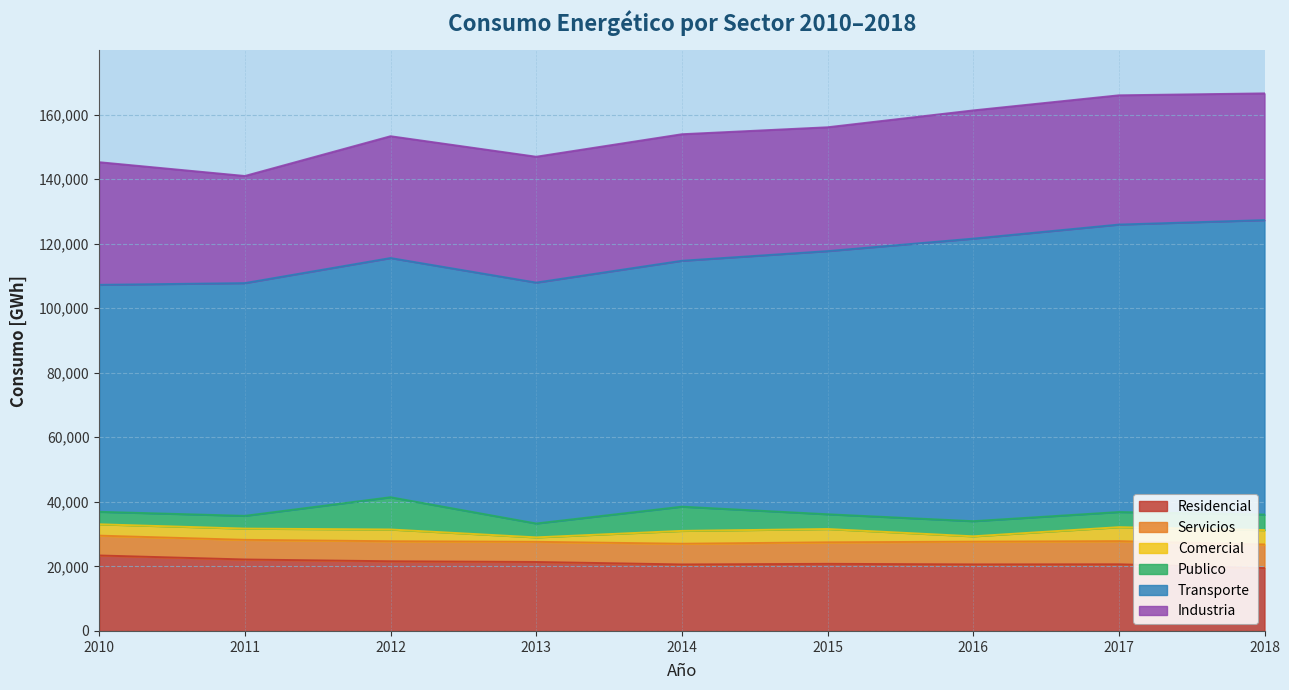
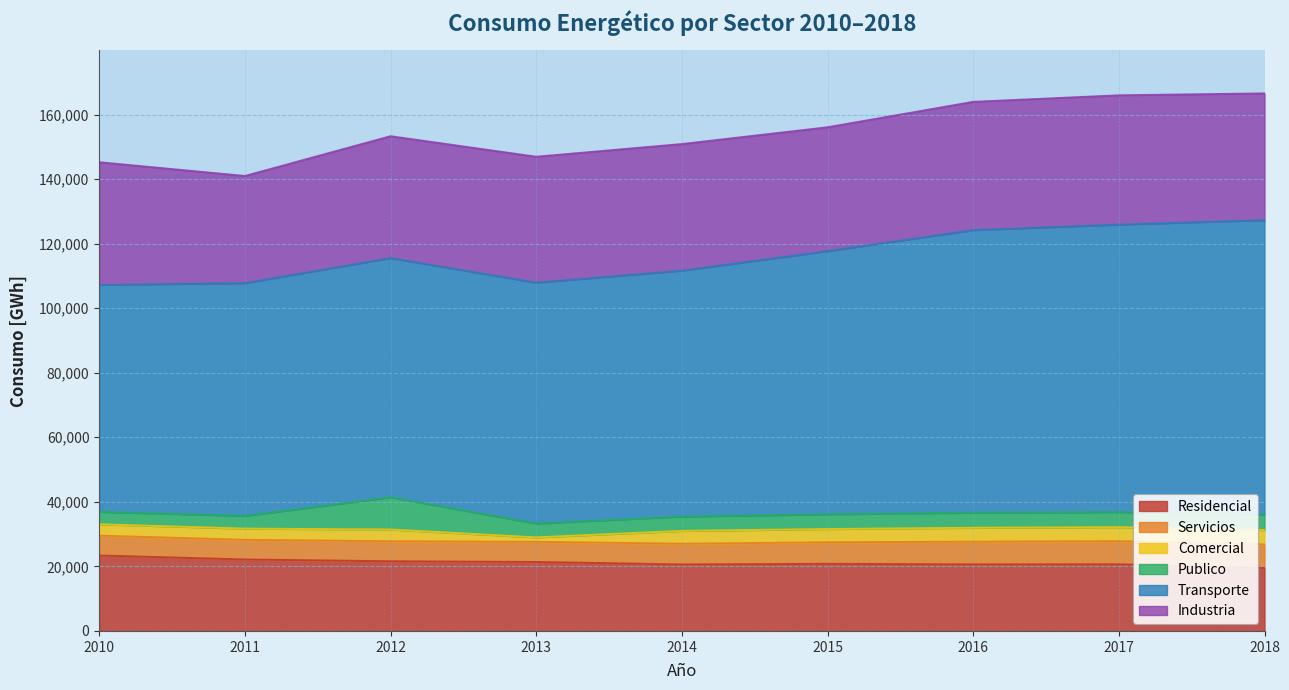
Publico, 2014: 7,000 -> 4,000
Comercial, 2016: 2,000 -> 4,000
